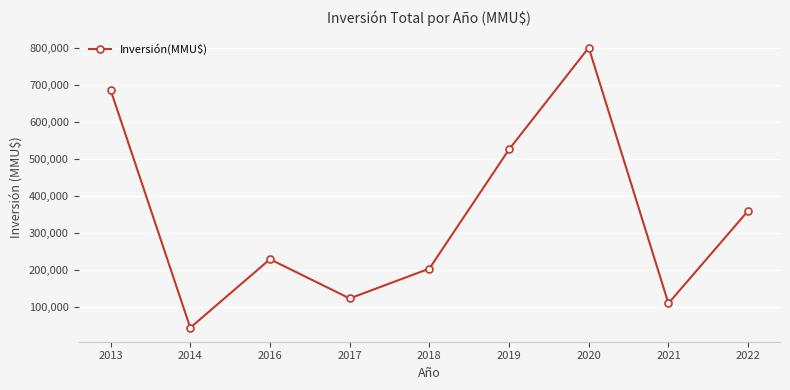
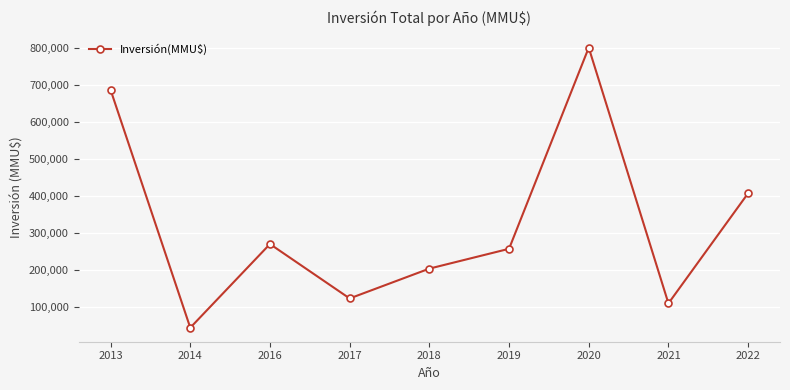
2016: 230,000 -> 270,000
2019: 530,000 -> 260,000
2022: 360,000 -> 410,000
